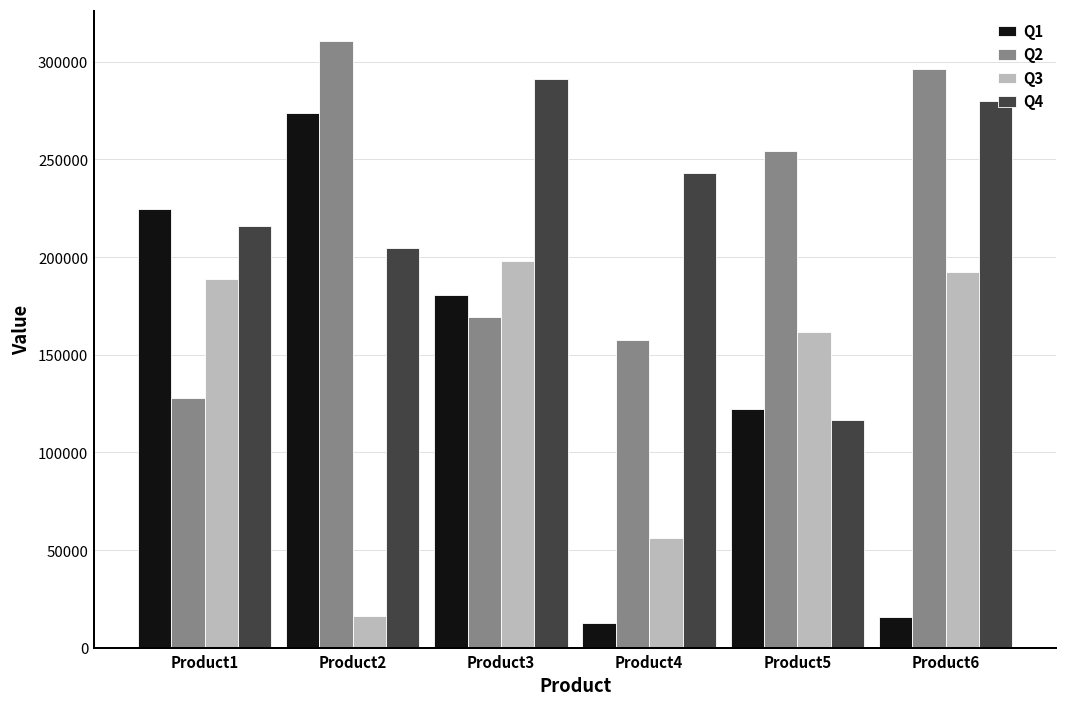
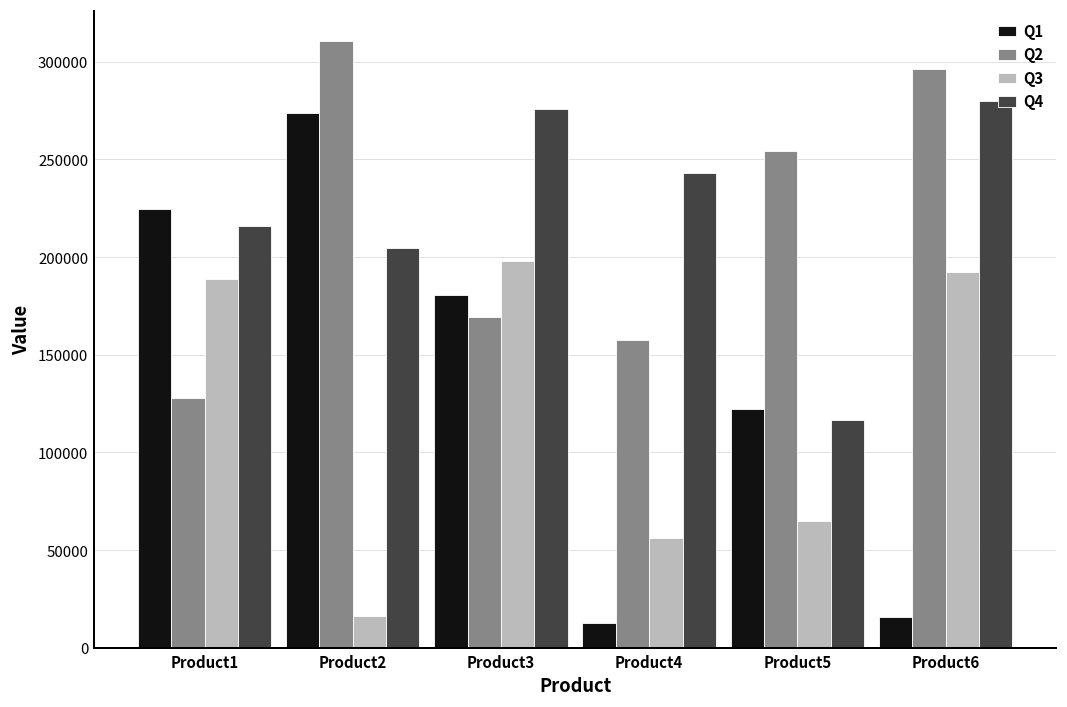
Q4, Product3: 291000 -> 276000
Q3, Product5: 162000 -> 65000
